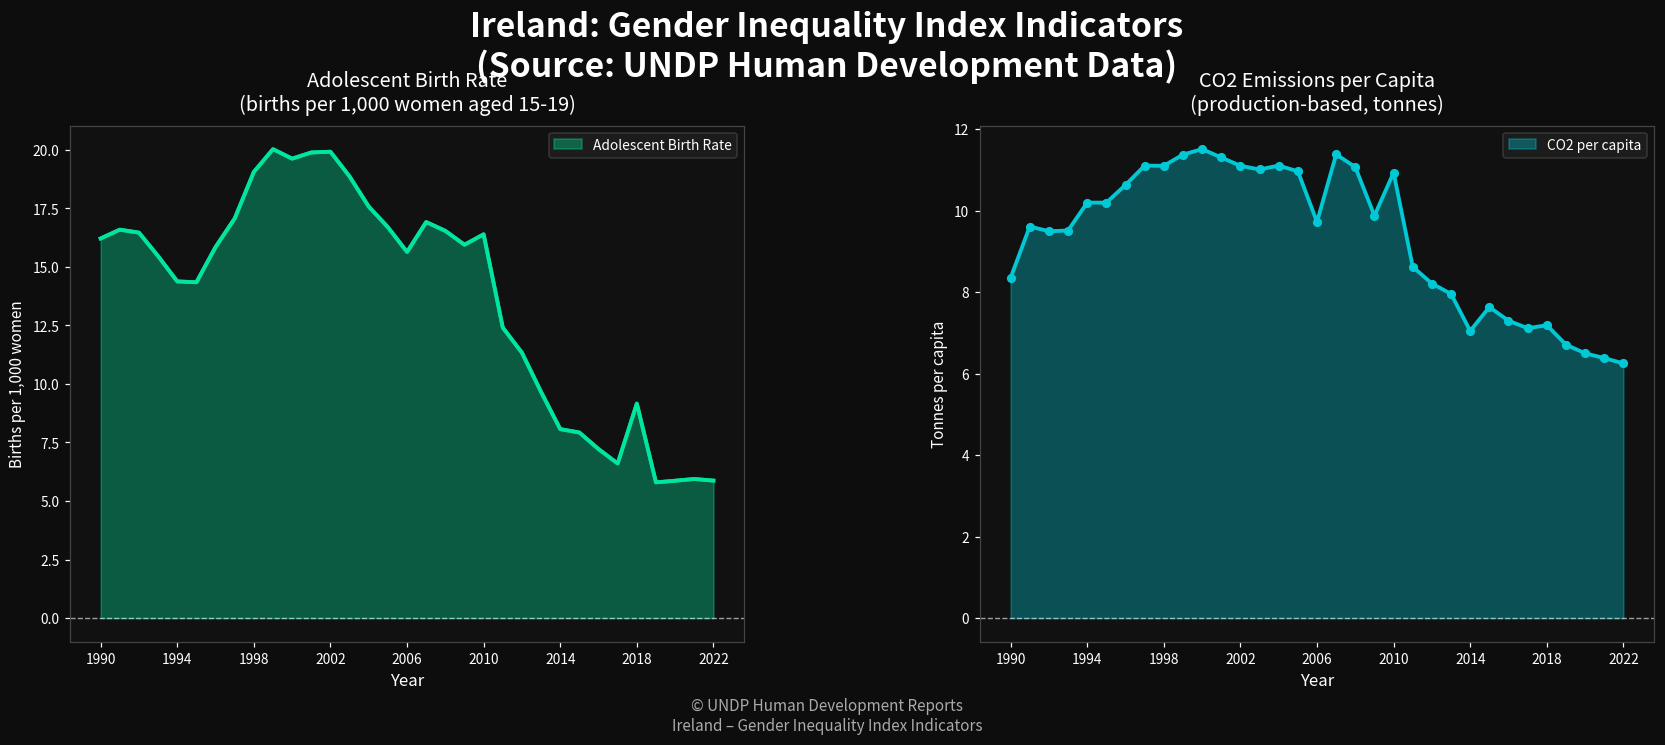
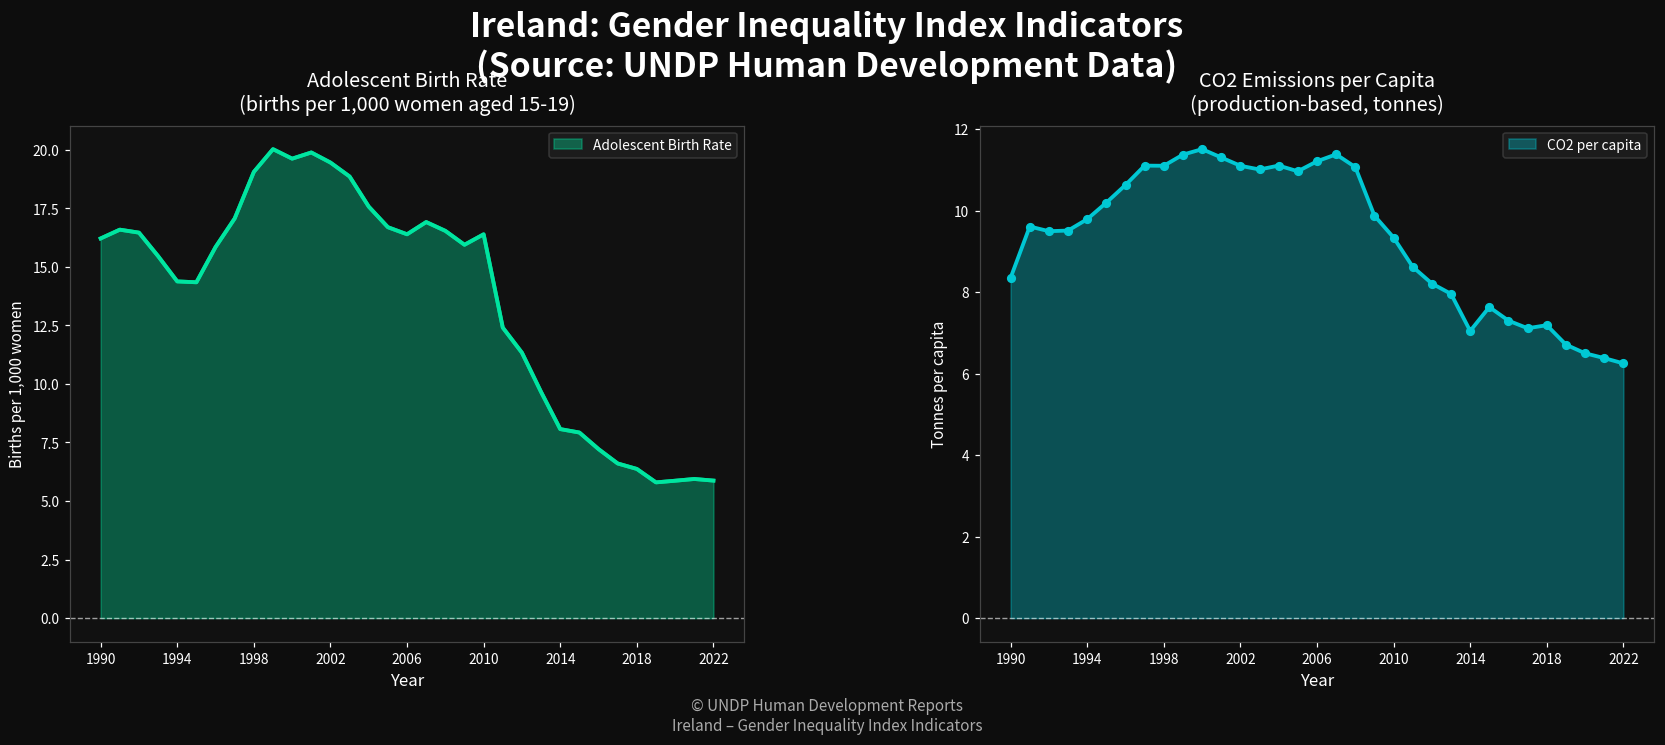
Adolescent Birth Rate (births per 1,000 women aged 15-19), 2002: 19.9 -> 19.4
Adolescent Birth Rate (births per 1,000 women aged 15-19), 2006: 15.6 -> 16.4
Adolescent Birth Rate (births per 1,000 women aged 15-19), 2018: 9.2 -> 6.4
CO2 Emissions per Capita (production-based, tonnes), 1994: 10.2 -> 9.8
CO2 Emissions per Capita (production-based, tonnes), 2006: 9.7 -> 11.2
CO2 Emissions per Capita (production-based, tonnes), 2010: 10.9 -> 9.3
